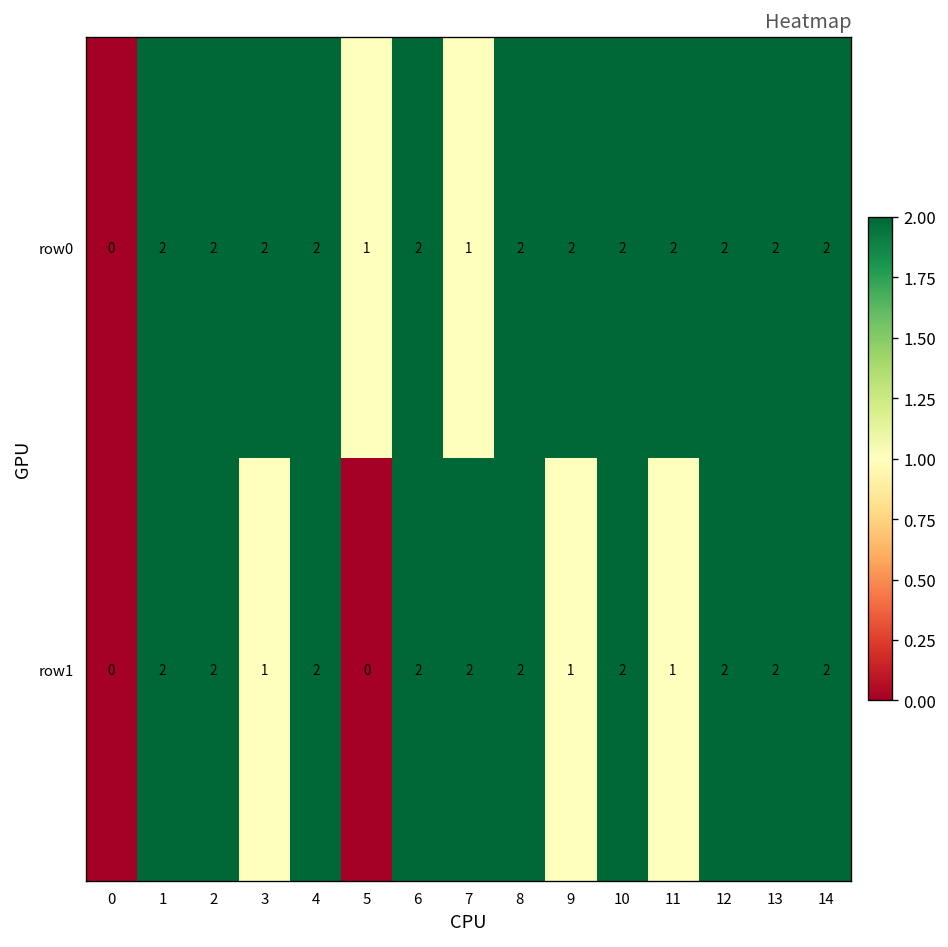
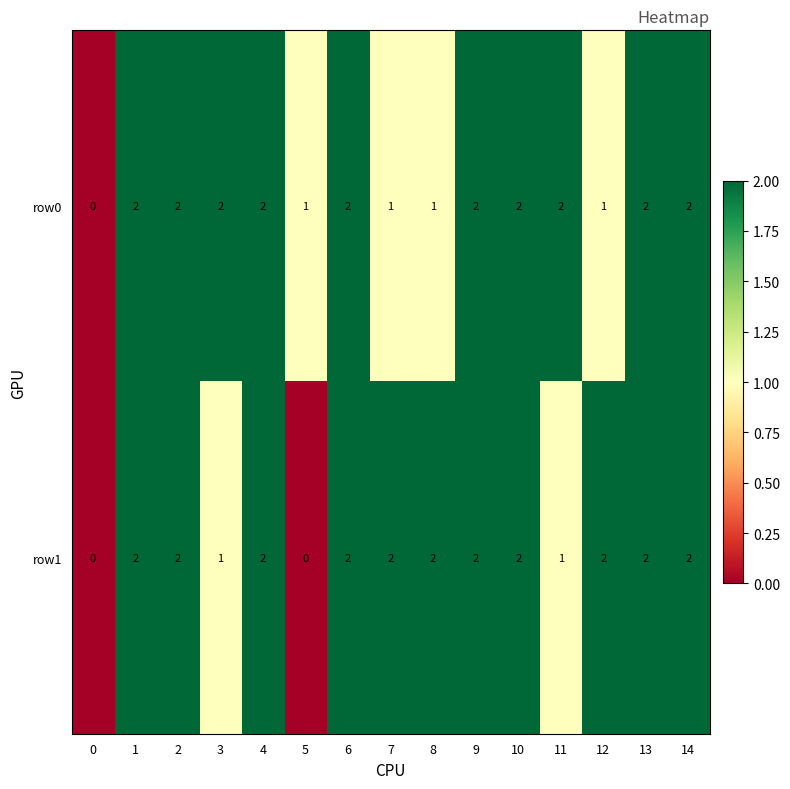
row0, 8: 2 -> 1
row0, 12: 2 -> 1
row1, 9: 1 -> 2
